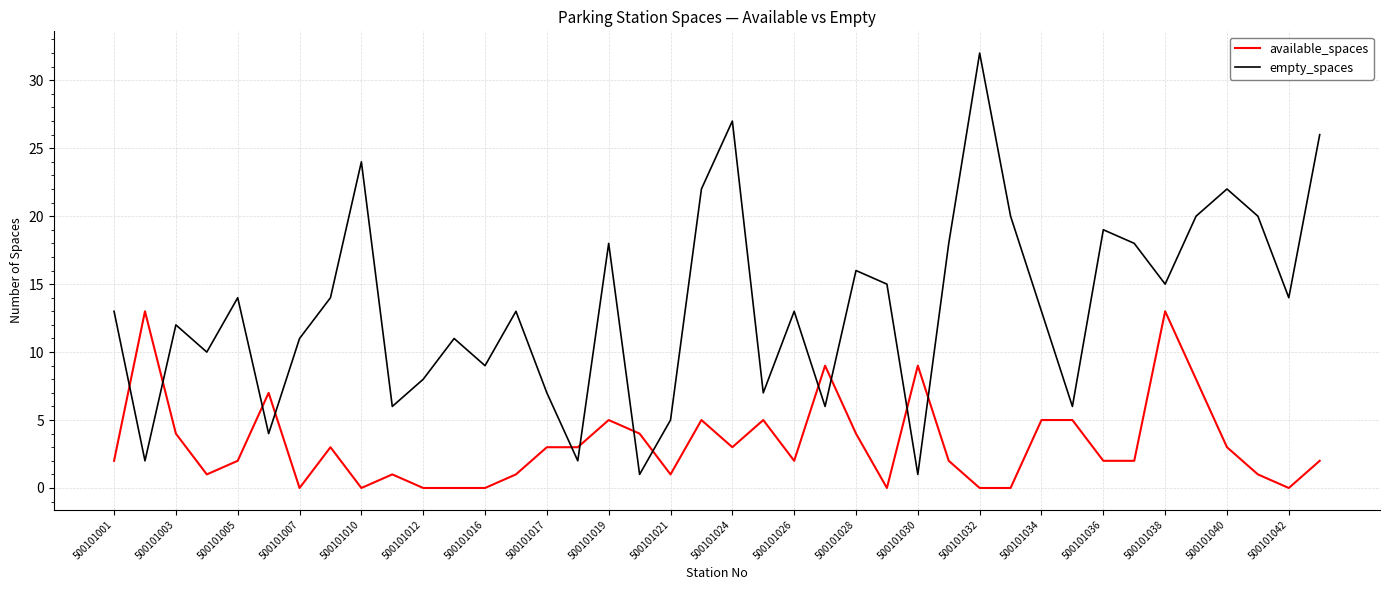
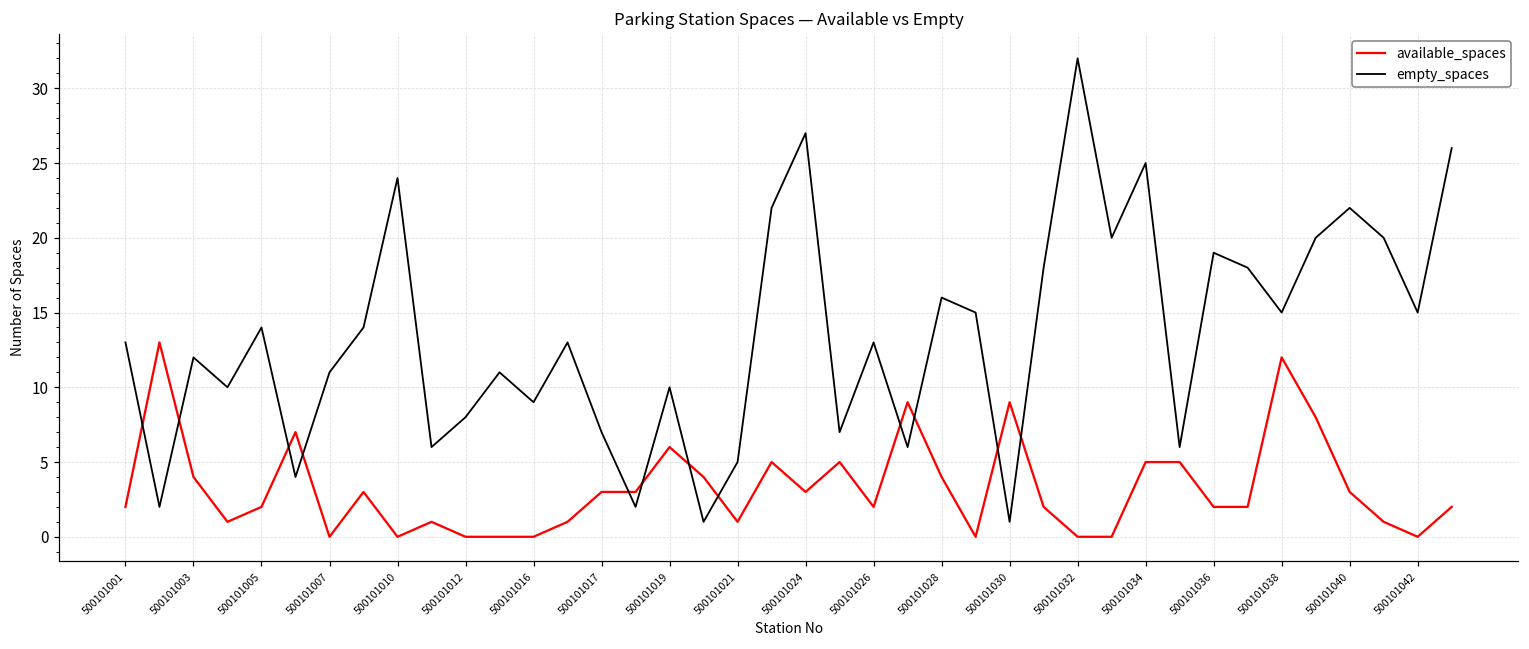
available_spaces, 500101019: 5 -> 6
empty_spaces, 500101019: 18 -> 10
empty_spaces, 500101034: 13 -> 25
available_spaces, 500101038: 13 -> 12
empty_spaces, 500101042: 14 -> 15
